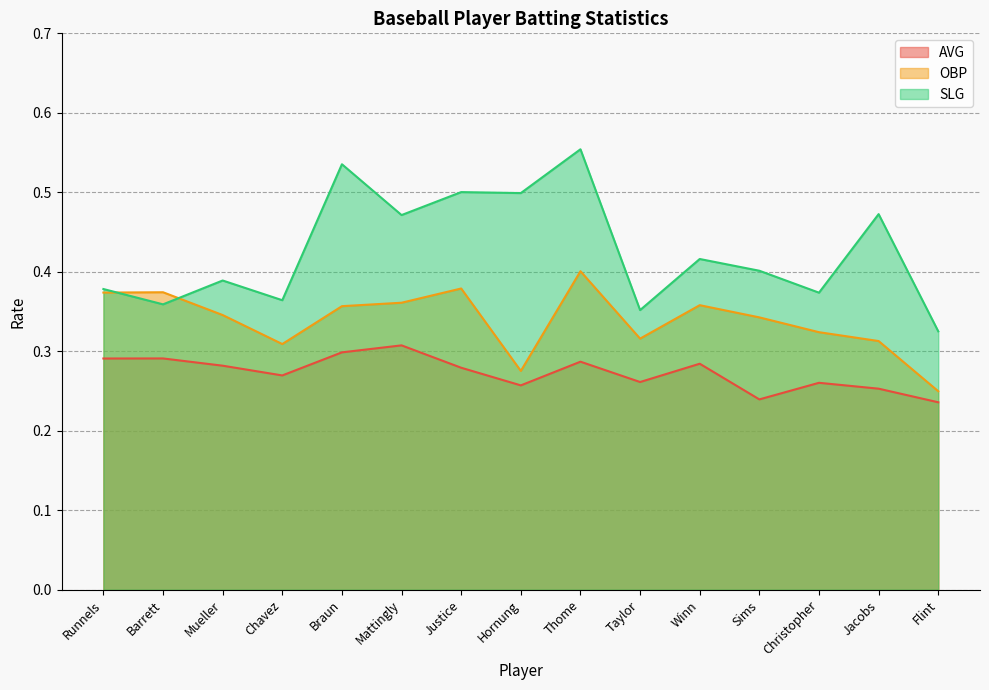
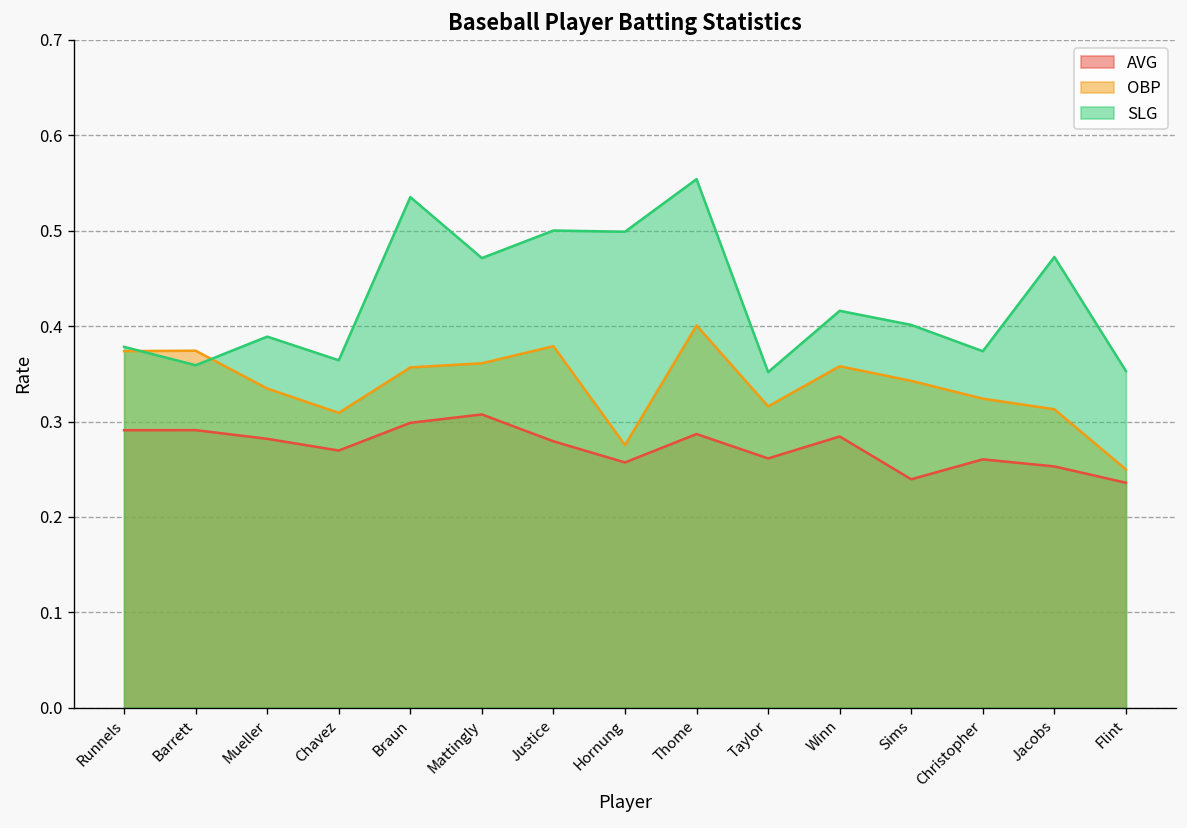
OBP, Mueller: 0.35 -> 0.33
SLG, Flint: 0.33 -> 0.35
